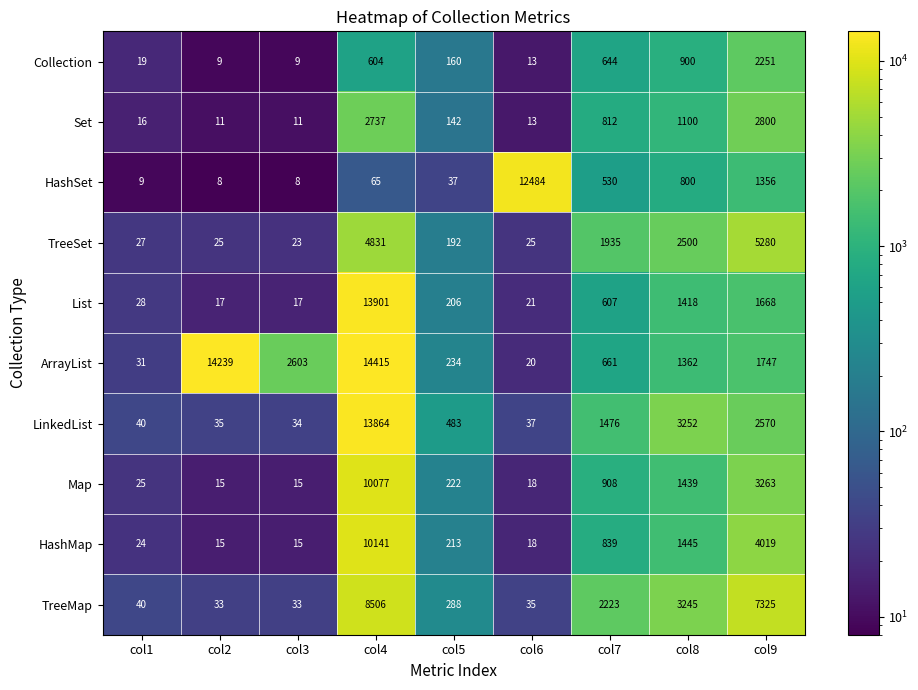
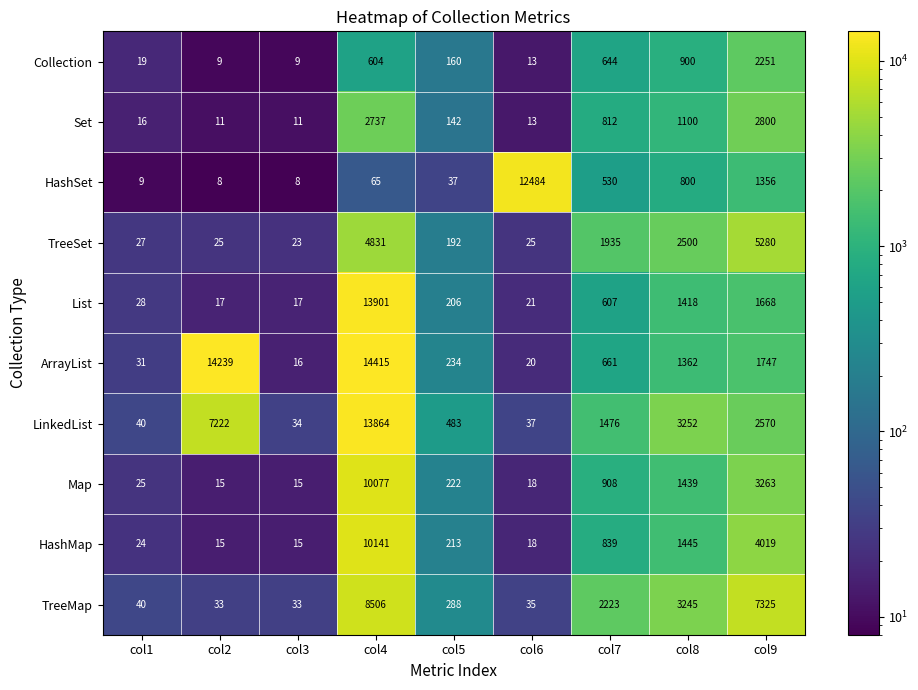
ArrayList, col3: 2603 -> 16
LinkedList, col2: 35 -> 7222
